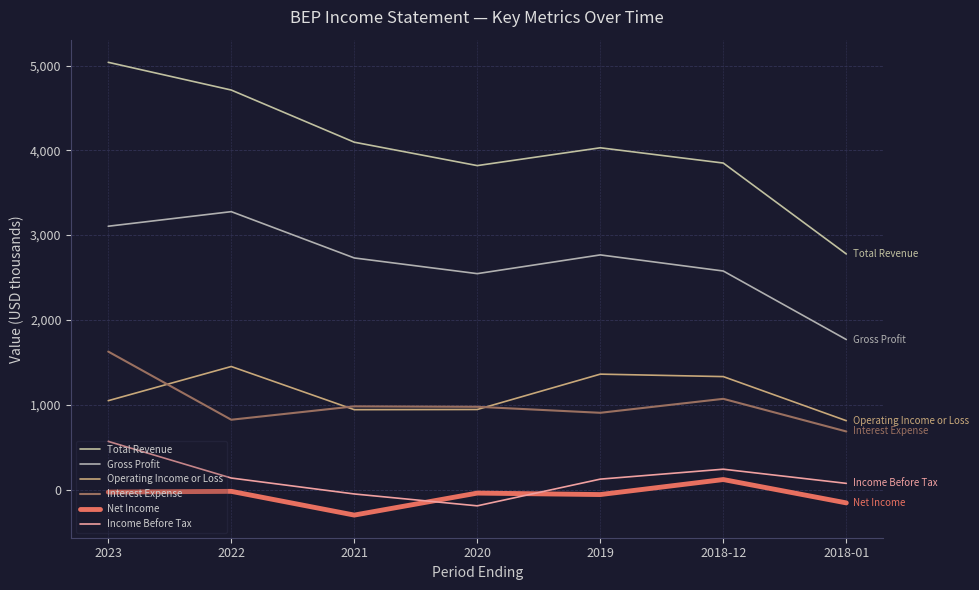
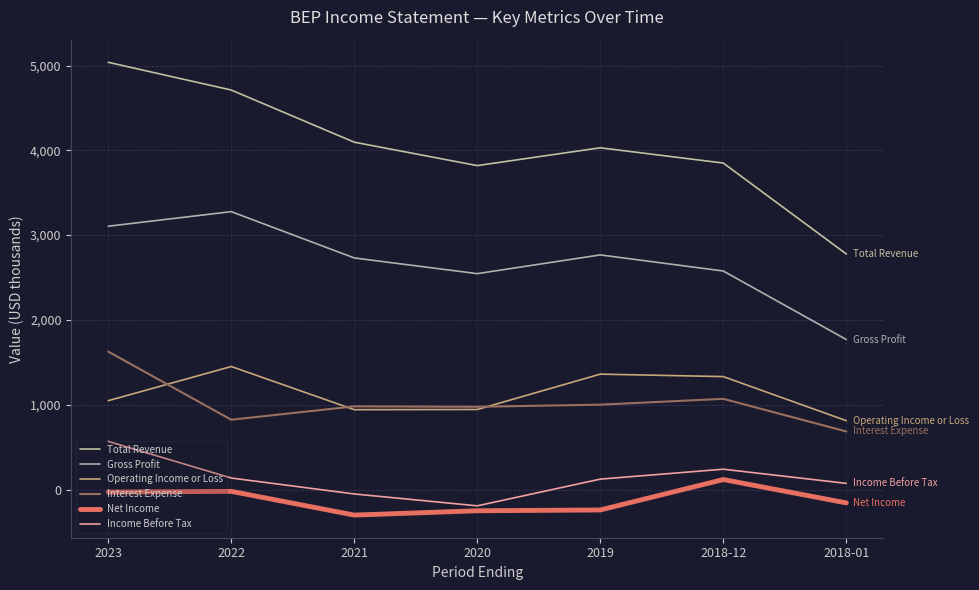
Net Income, 2020: 0 -> -300
Interest Expense, 2019: 900 -> 1,000
Net Income, 2019: -100 -> -200
